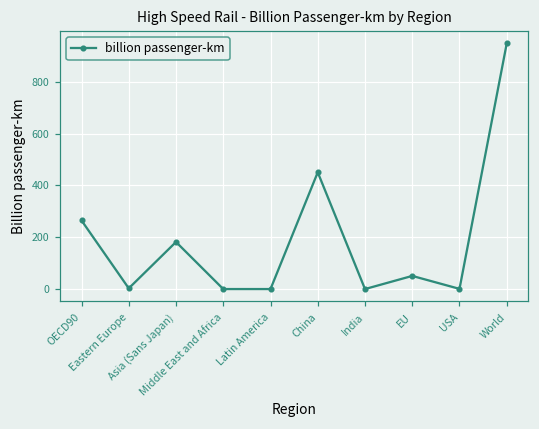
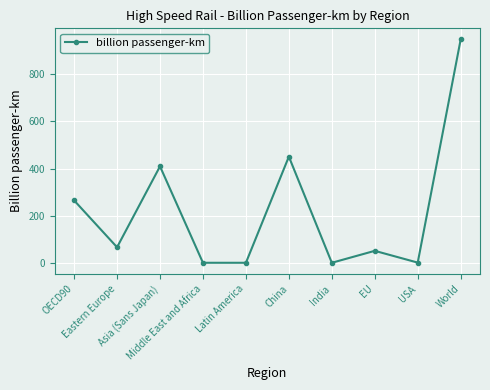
Eastern Europe: 0 -> 70
Asia (Sans Japan): 180 -> 410
